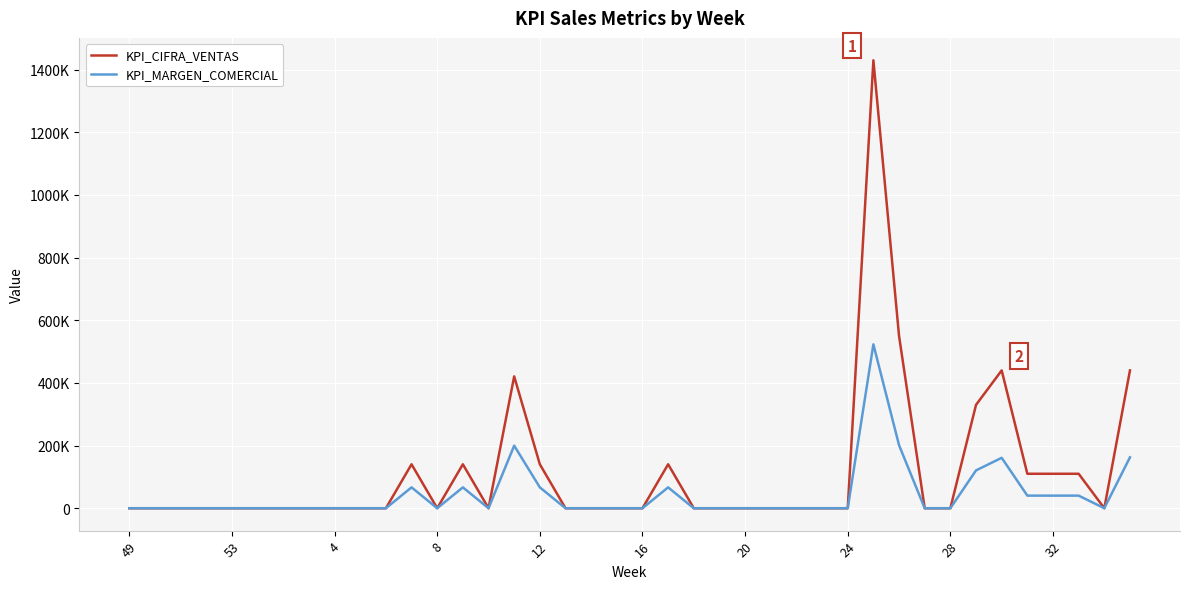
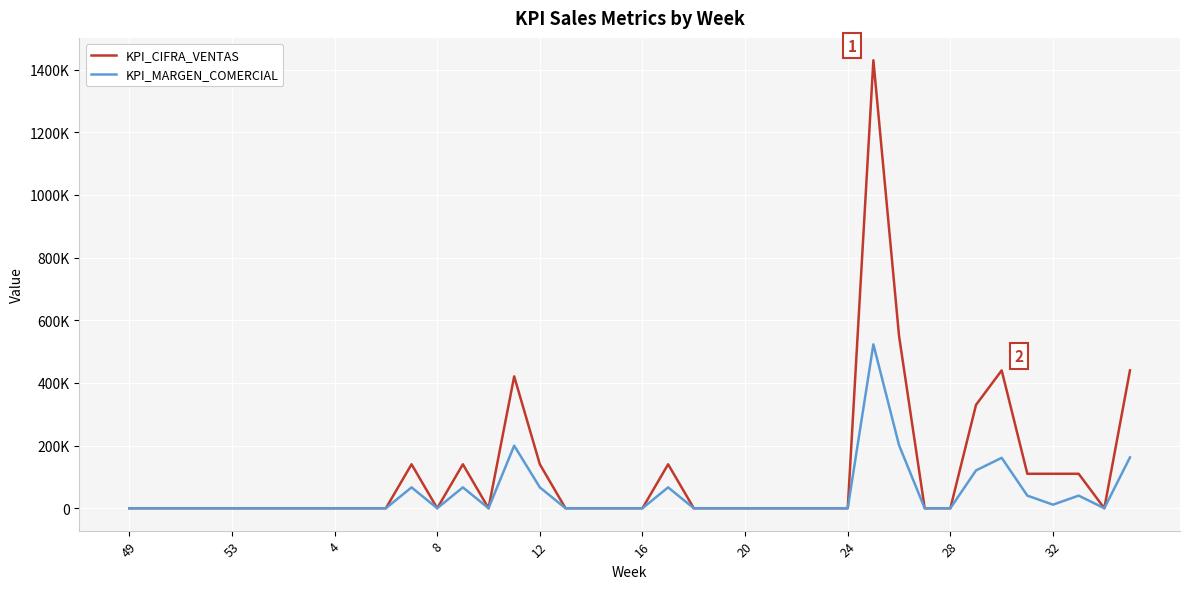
KPI_MARGEN_COMERCIAL, 32: 40000 -> 10000
